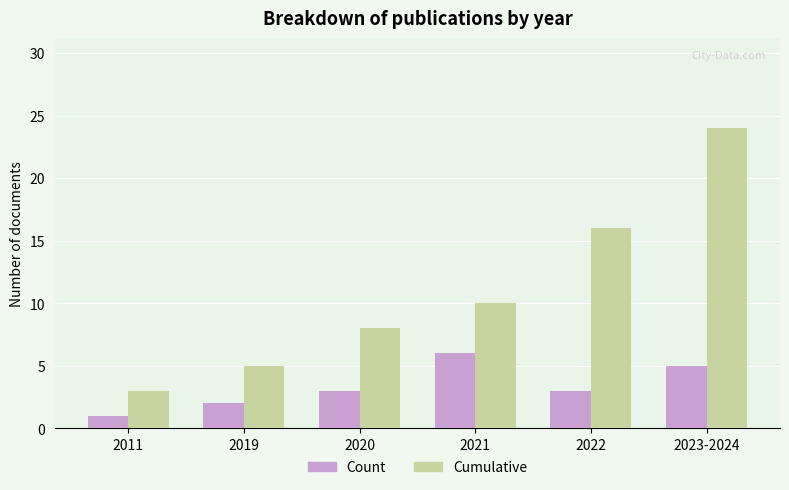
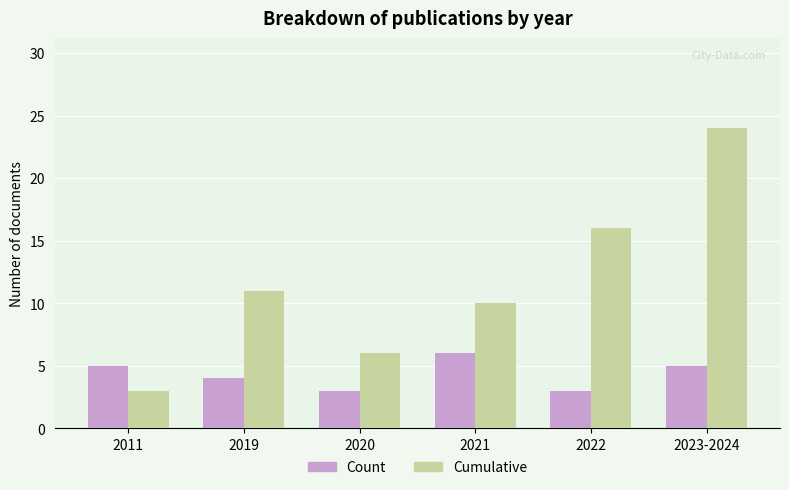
Count, 2011: 1 -> 5
Count, 2019: 2 -> 4
Cumulative, 2019: 5 -> 11
Cumulative, 2020: 8 -> 6
